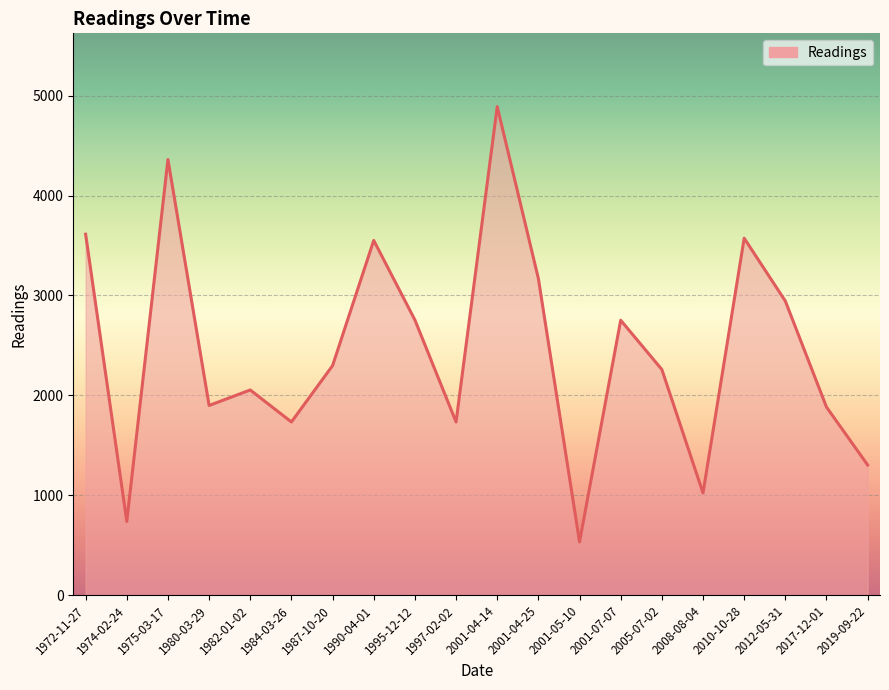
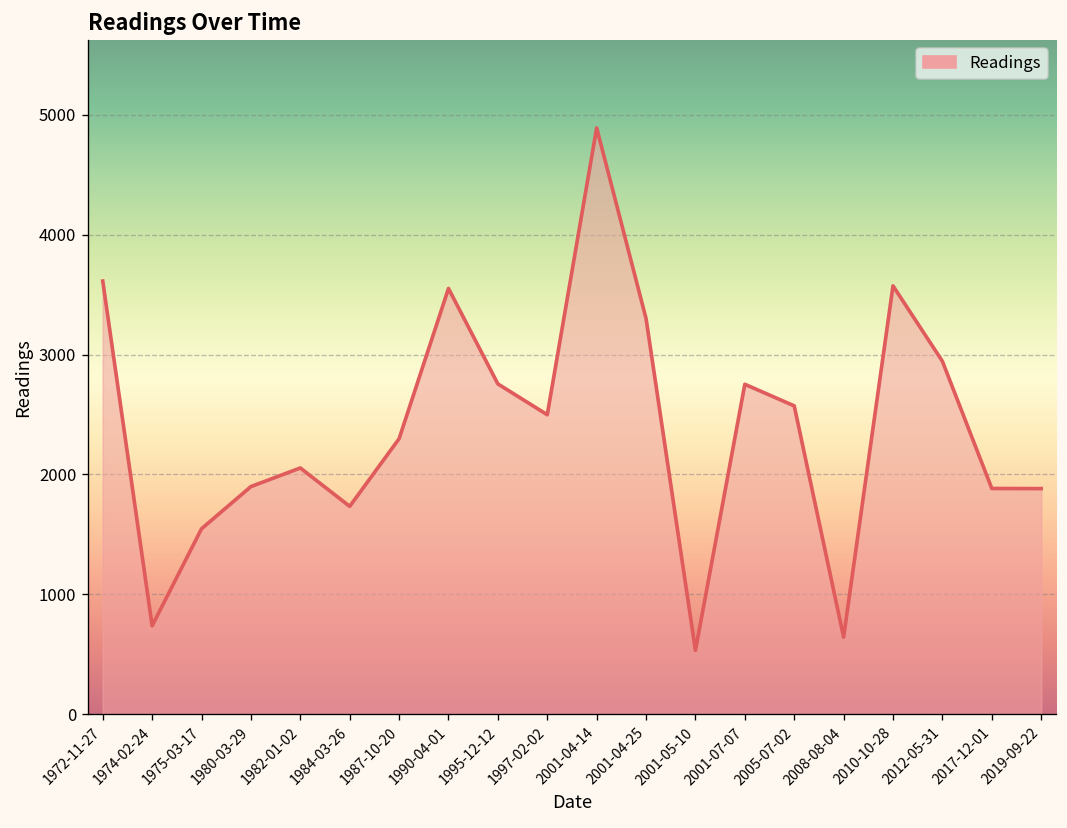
1975-03-17: 4400 -> 1500
1997-02-02: 1700 -> 2500
2001-04-25: 3200 -> 3300
2005-07-02: 2300 -> 2600
2008-08-04: 1000 -> 600
2019-09-22: 1300 -> 1900
